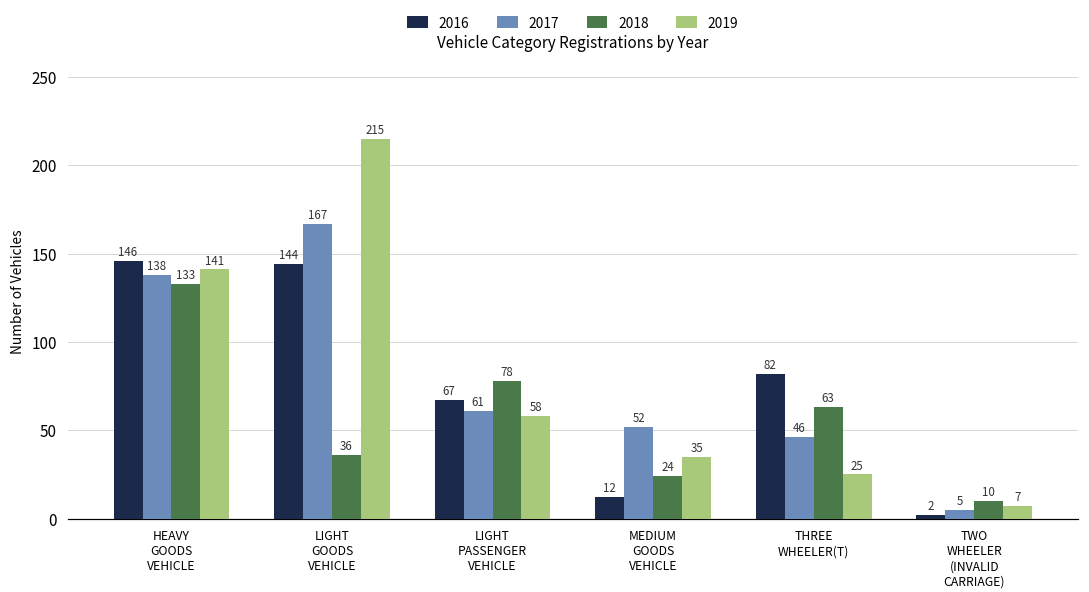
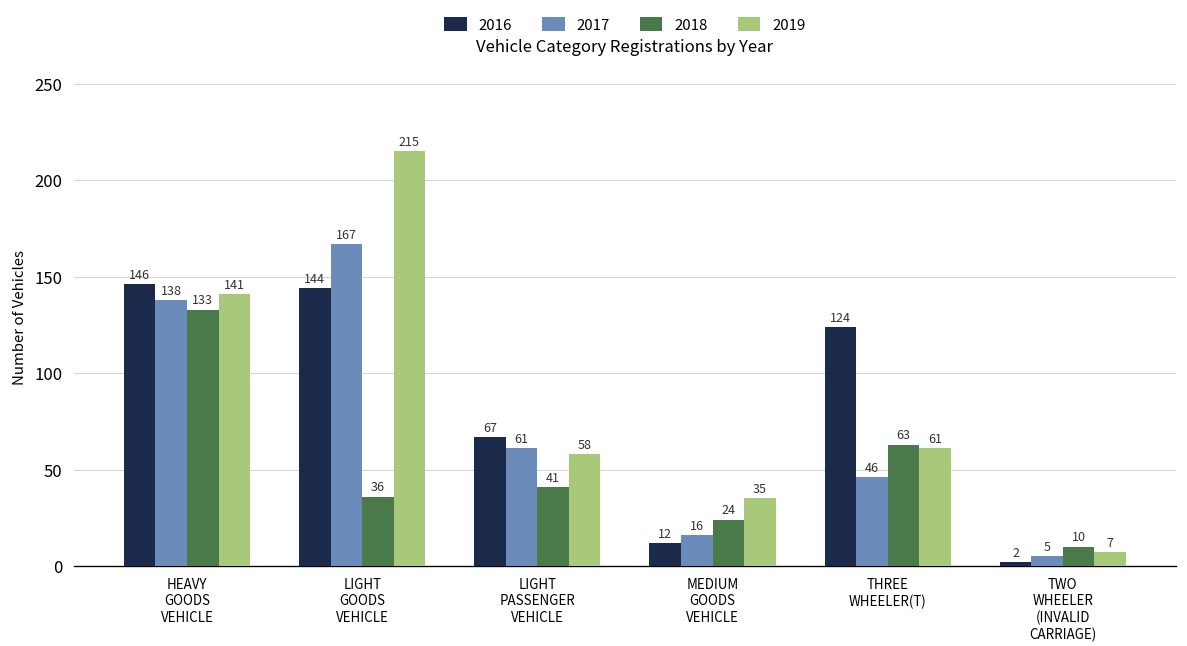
2018, LIGHT PASSENGER VEHICLE: 78 -> 41
2017, MEDIUM GOODS VEHICLE: 52 -> 16
2016, THREE WHEELER(T): 82 -> 124
2019, THREE WHEELER(T): 25 -> 61
